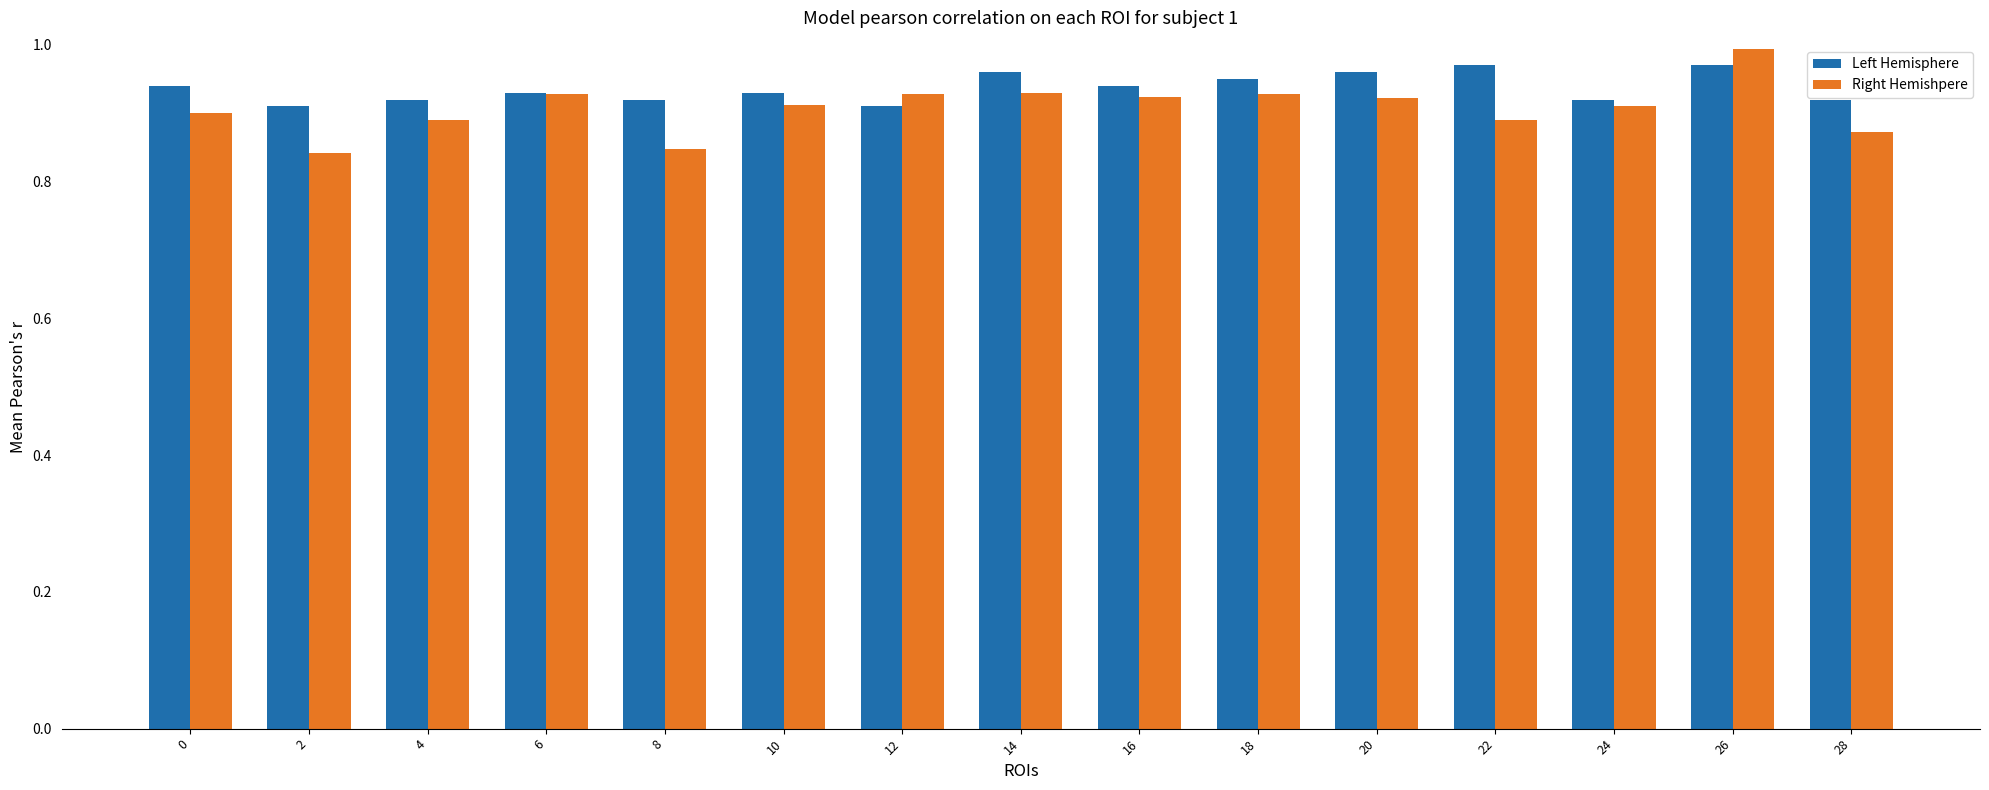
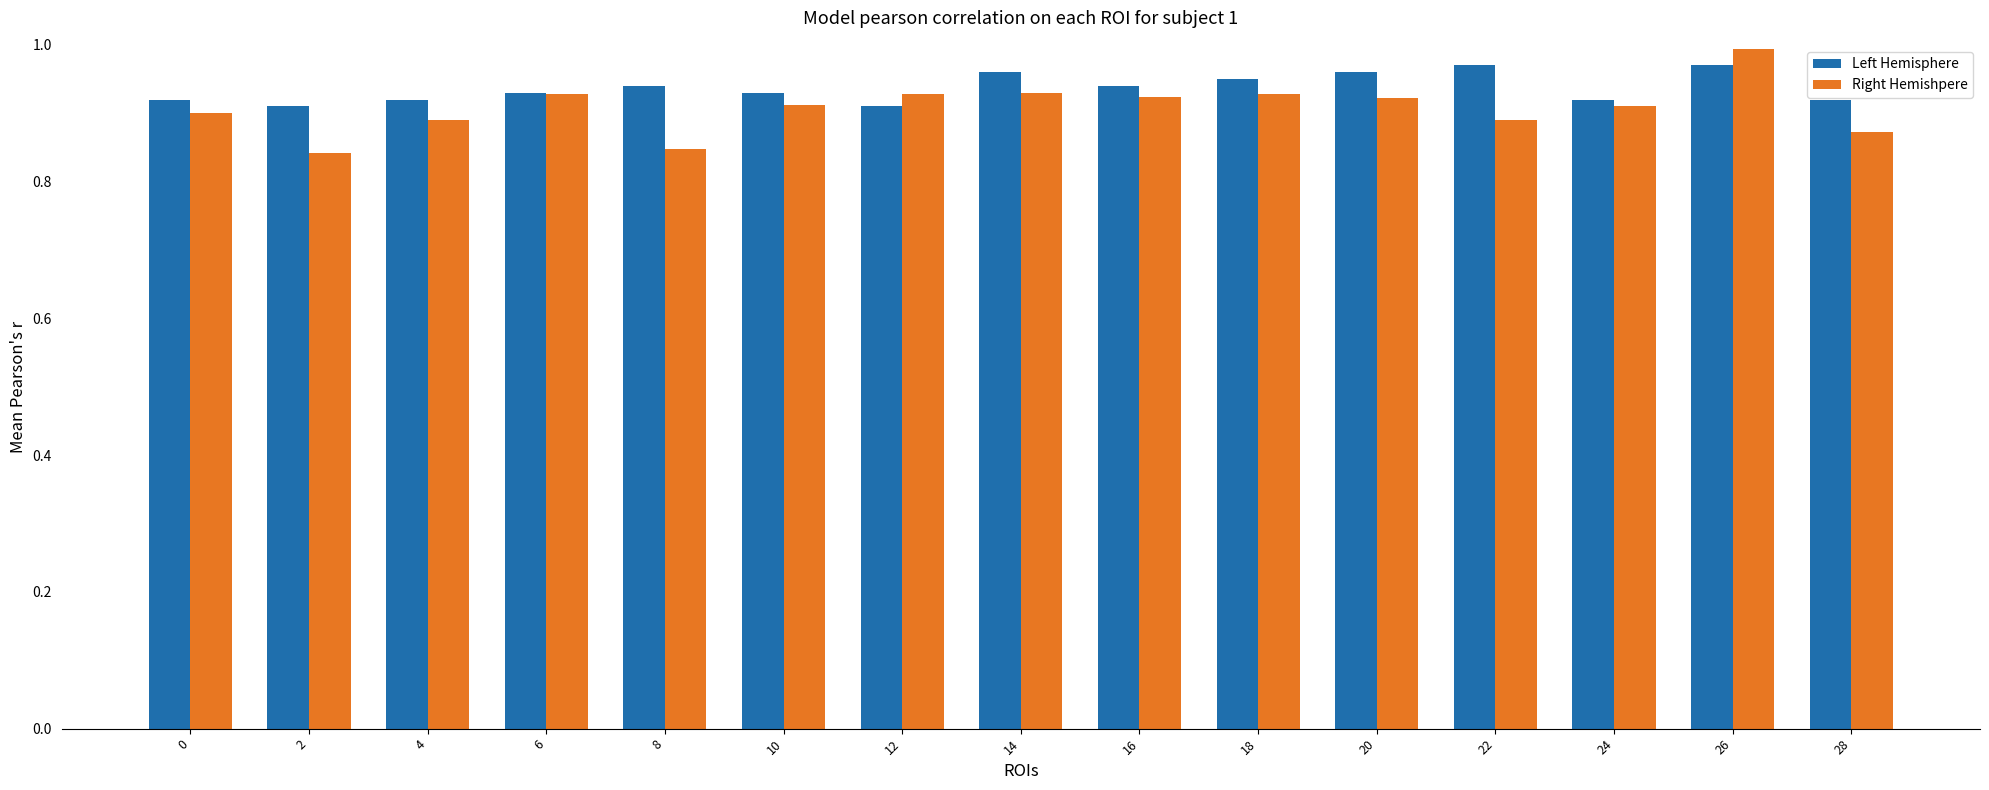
Left Hemisphere, 0: 0.94 -> 0.92
Left Hemisphere, 8: 0.92 -> 0.94
